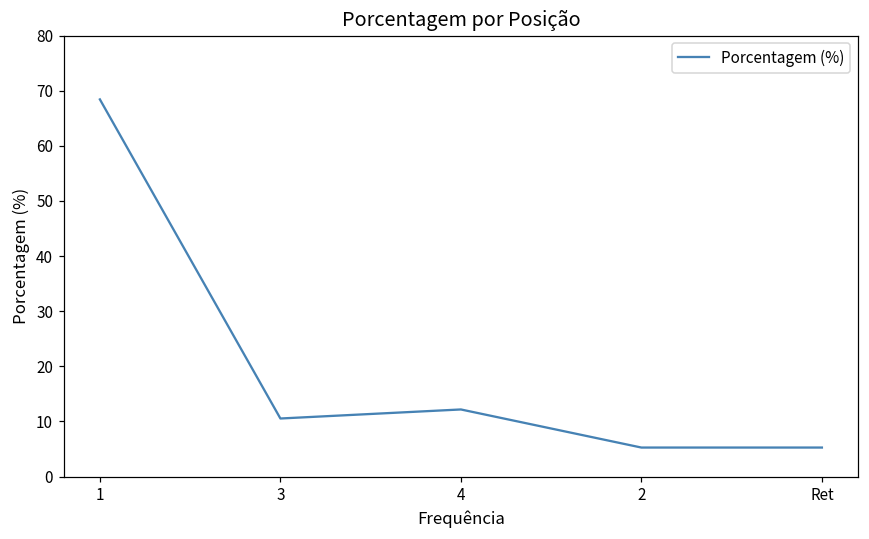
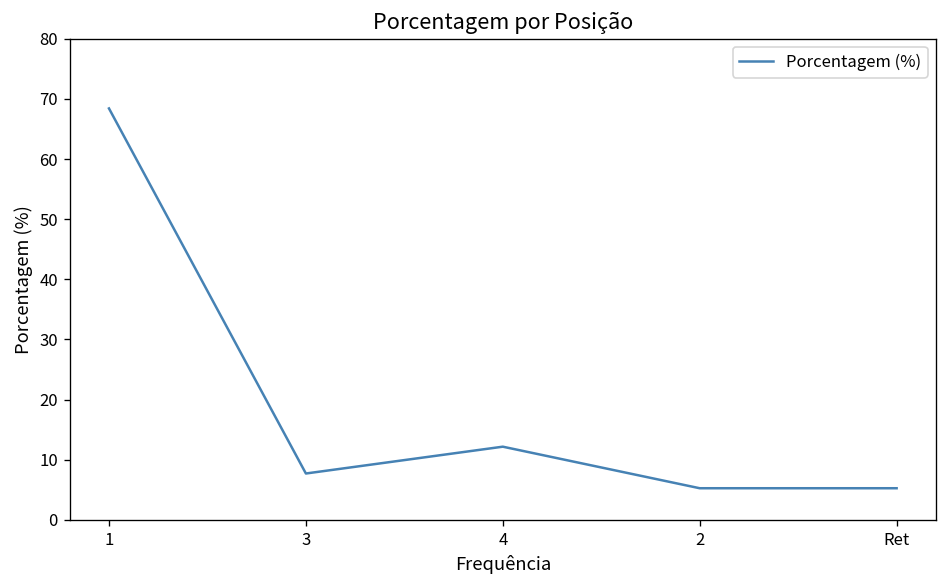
3: 11 -> 8
